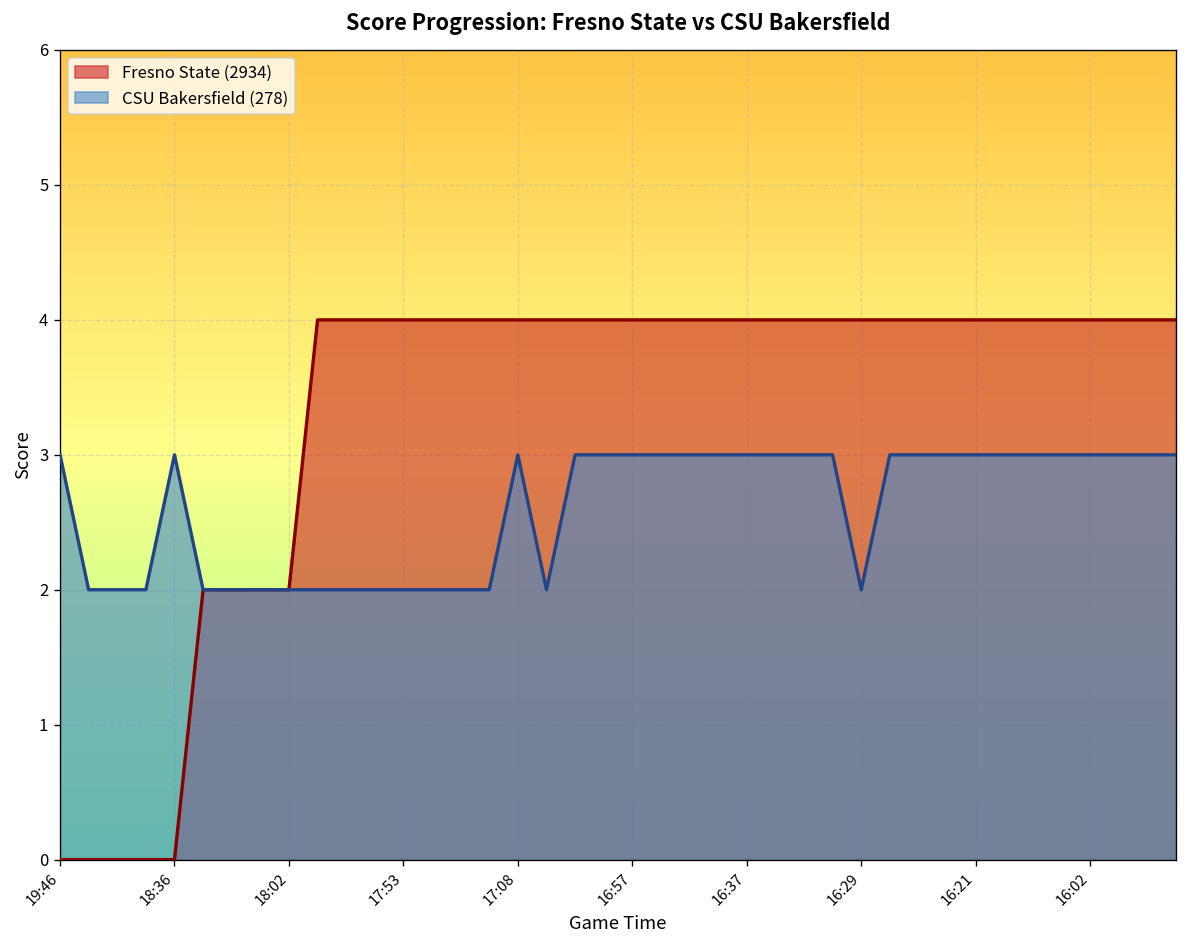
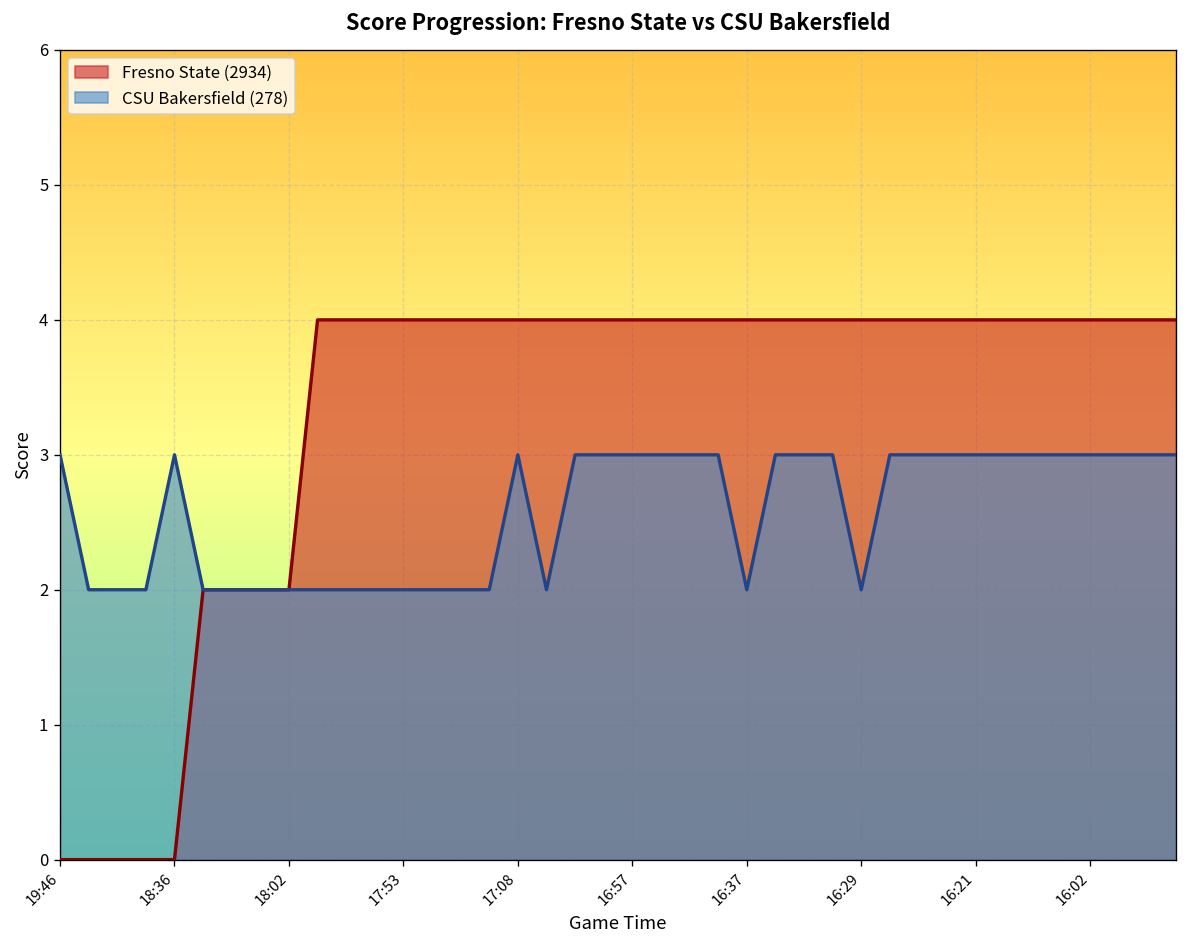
CSU Bakersfield (278), 16:37: 3 -> 2
